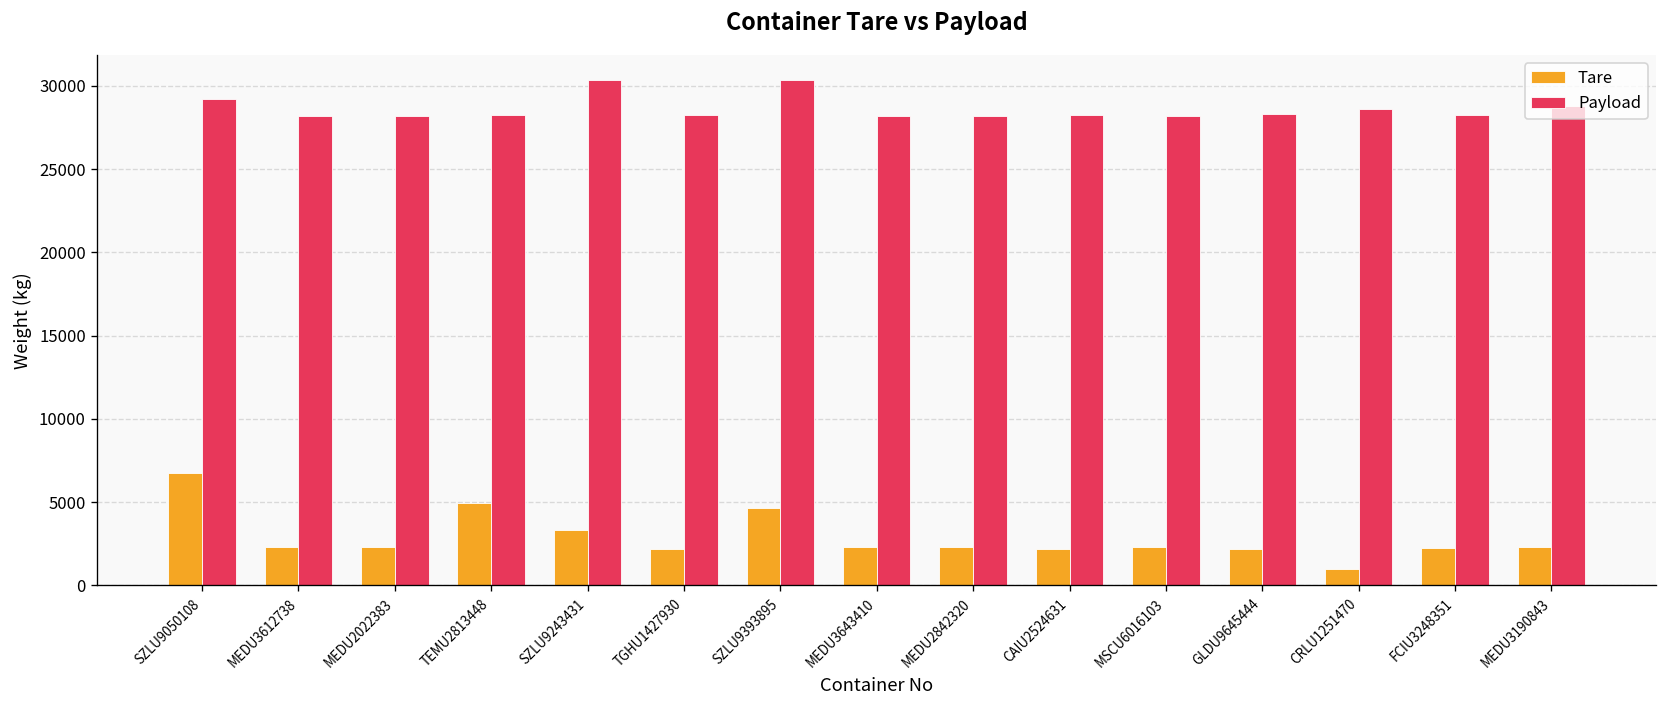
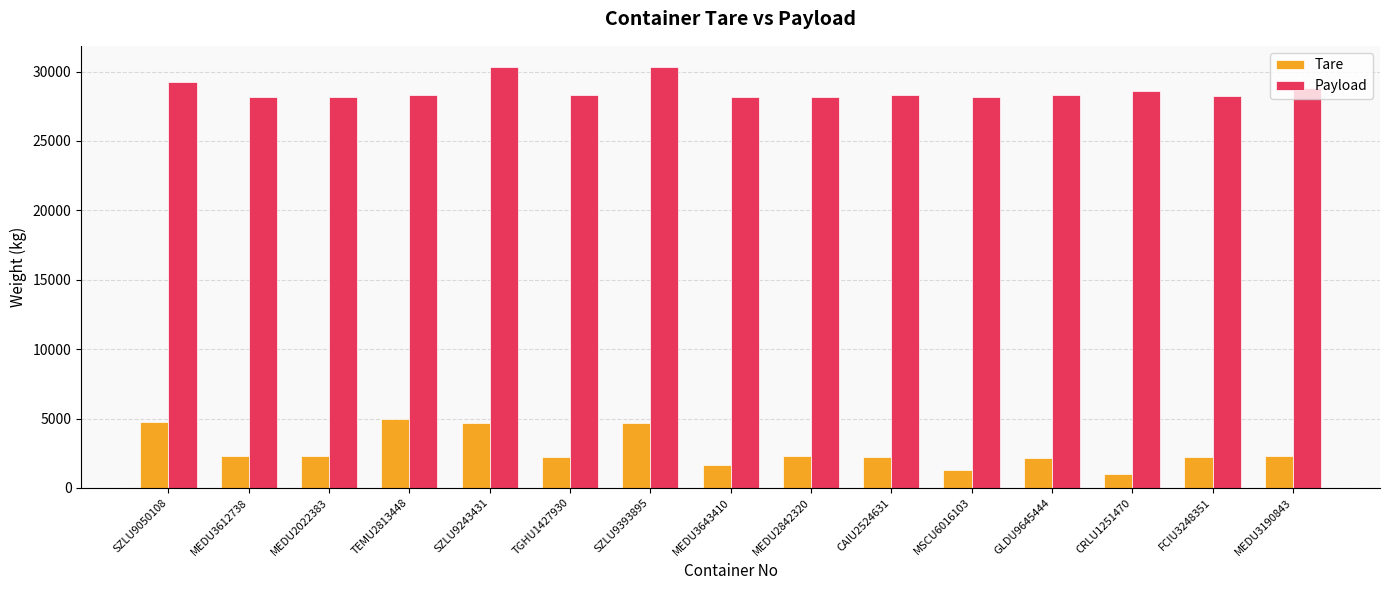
Tare, SZLU9050108: 6800 -> 4800
Tare, SZLU9243431: 3400 -> 4700
Tare, MEDU3643410: 2300 -> 1600
Tare, MSCU6016103: 2300 -> 1300
